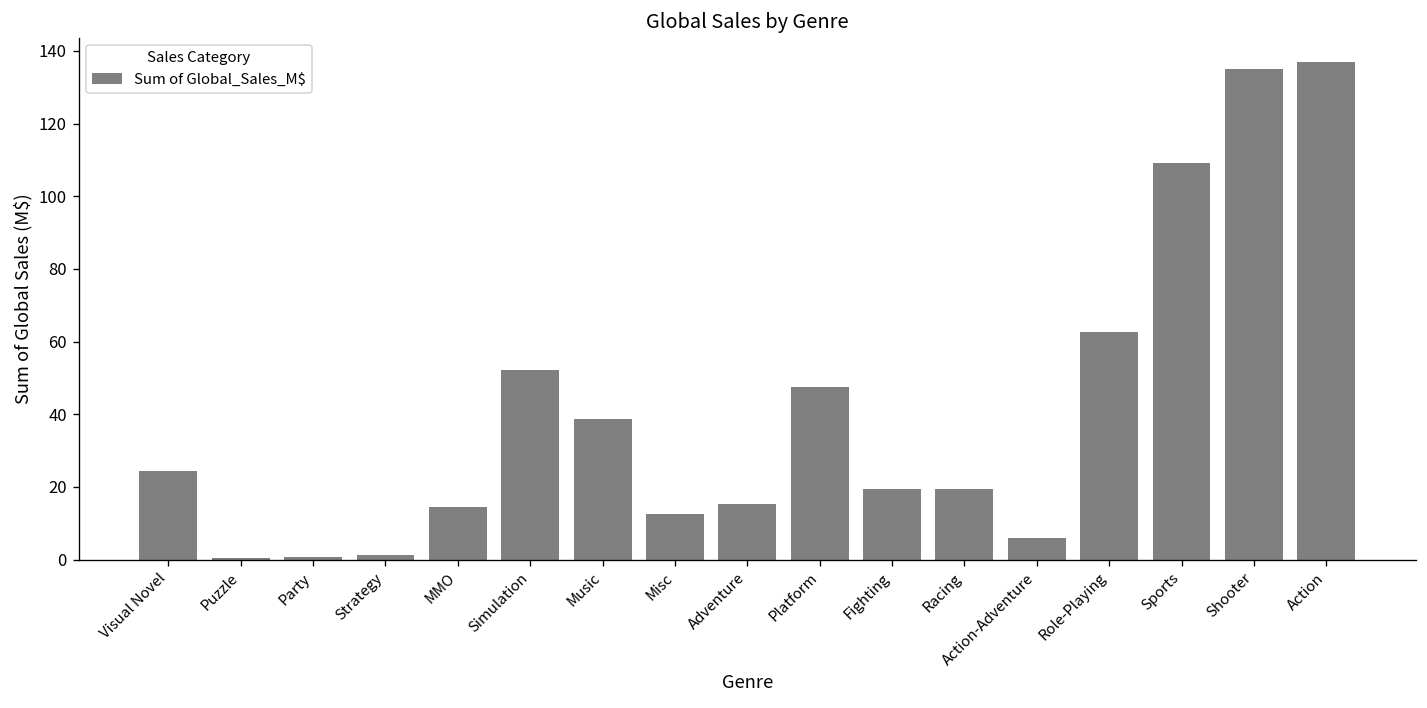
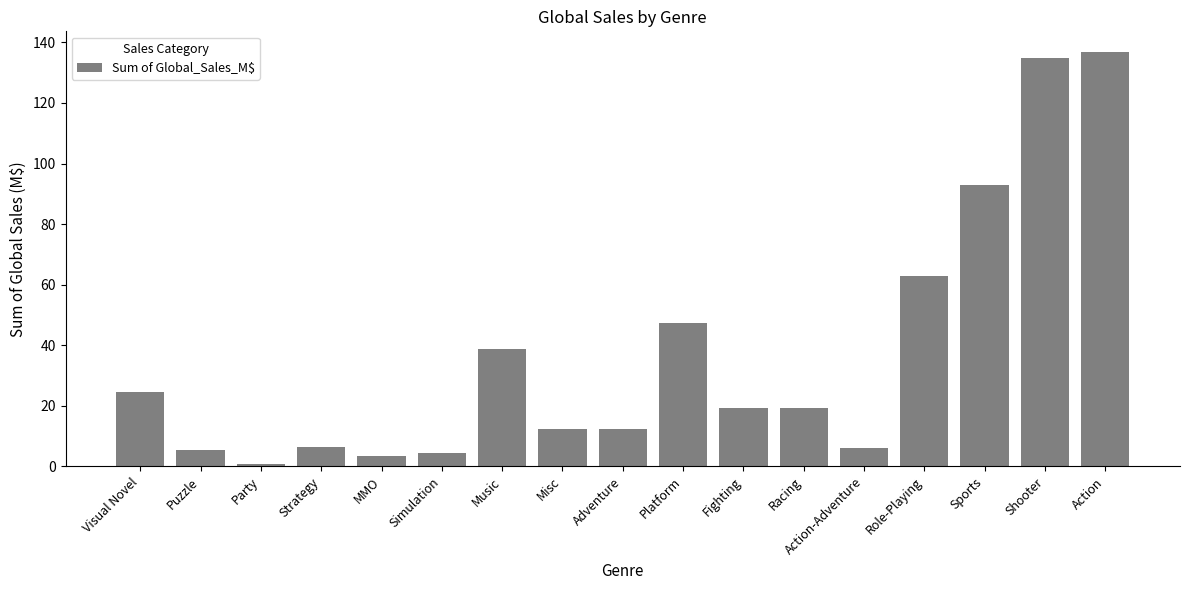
Puzzle: 1 -> 5
Strategy: 1 -> 6
MMO: 15 -> 4
Simulation: 52 -> 5
Adventure: 15 -> 12
Sports: 109 -> 93
